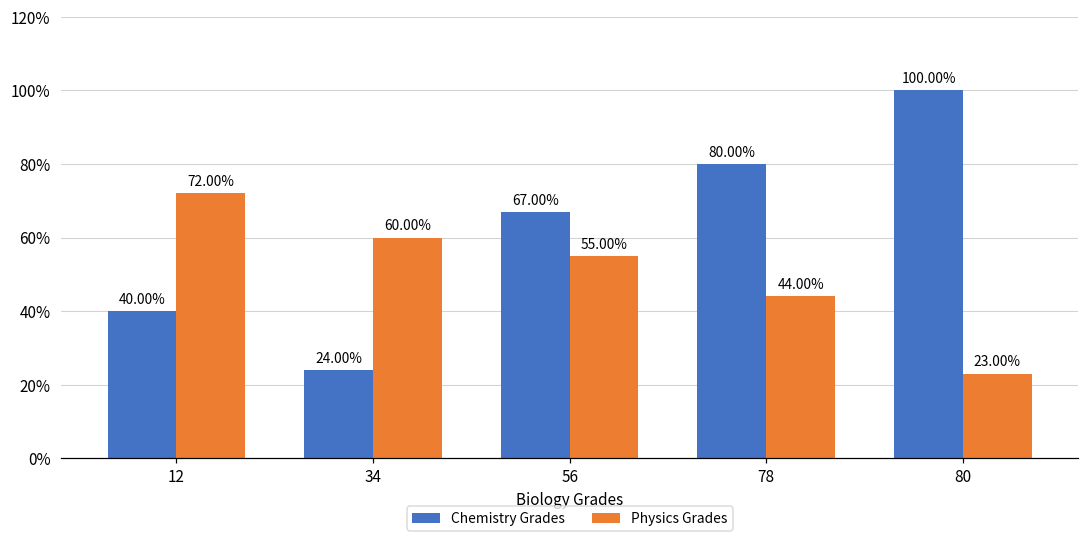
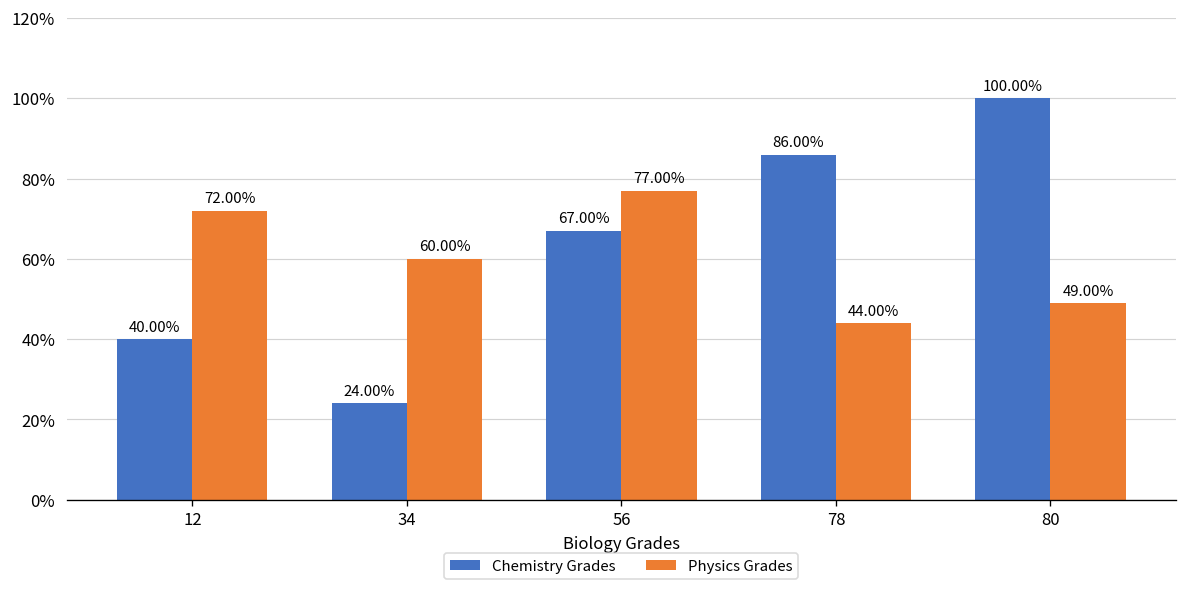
Physics Grades, 56: 55.00% -> 77.00%
Chemistry Grades, 78: 80.00% -> 86.00%
Physics Grades, 80: 23.00% -> 49.00%
